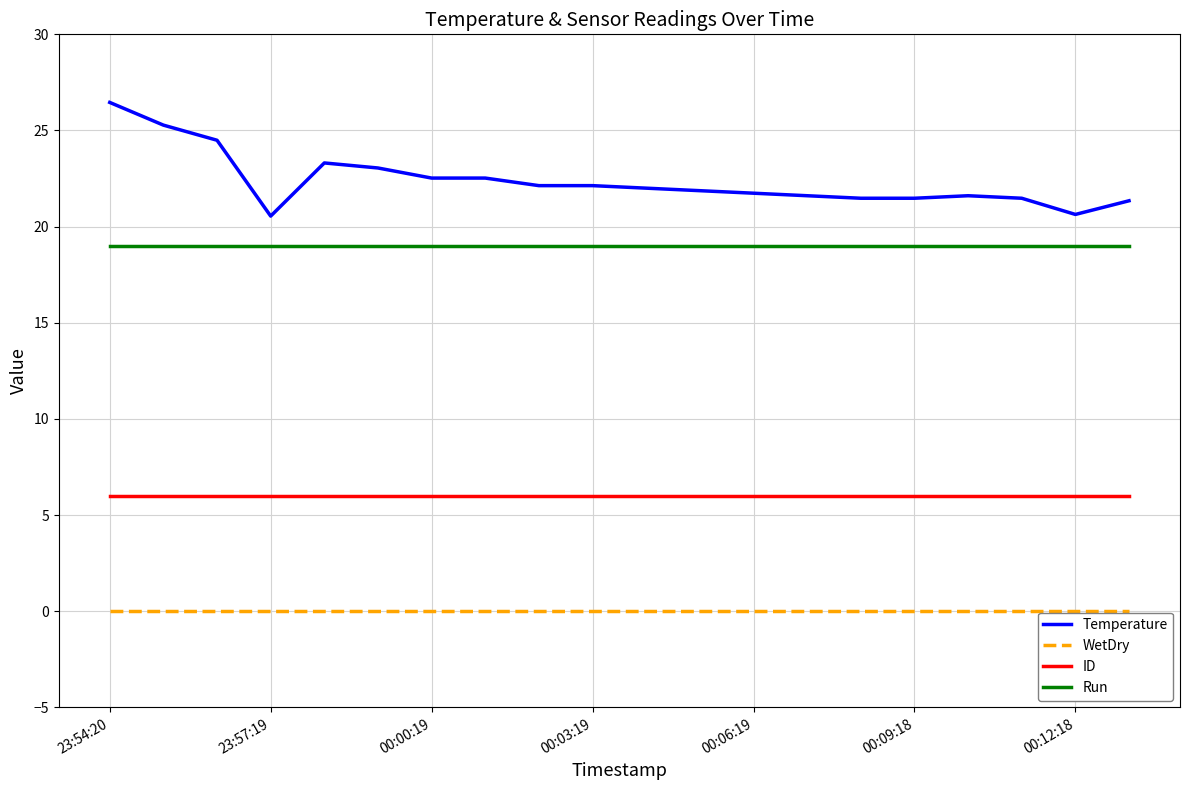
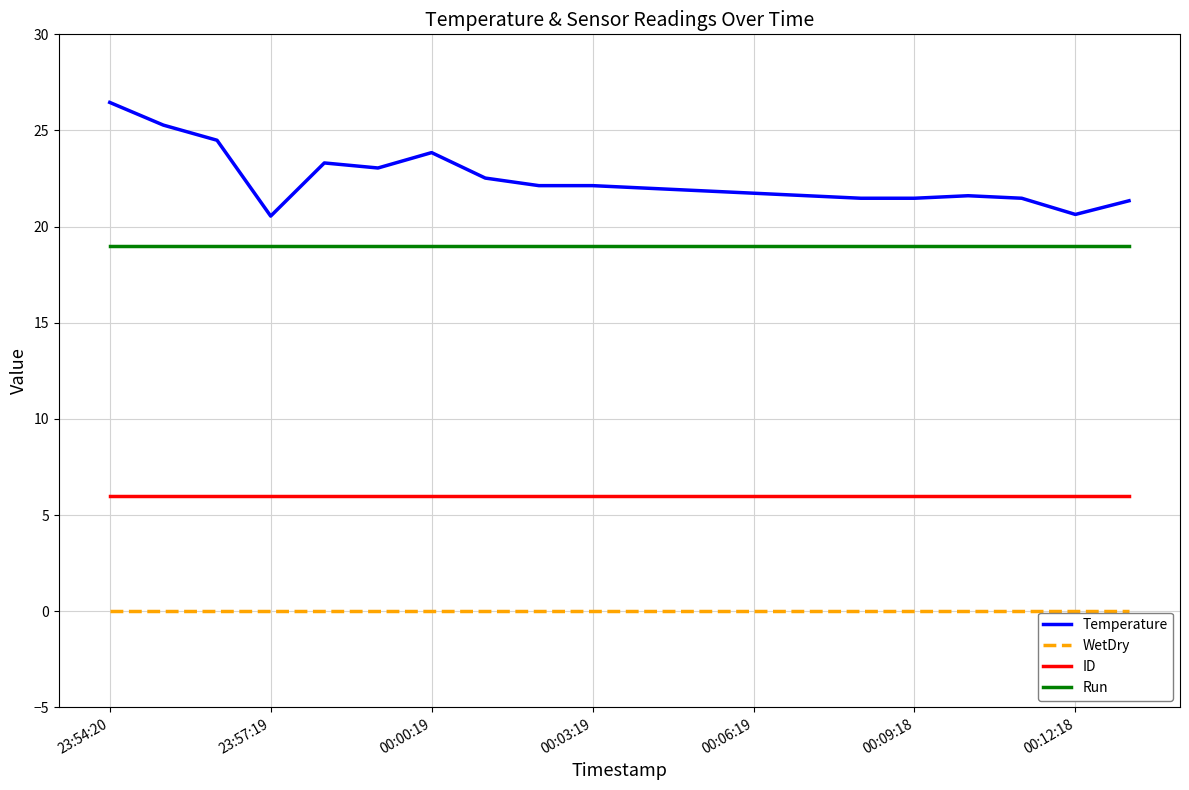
Temperature, 00:00:19: 22.5 -> 23.9
